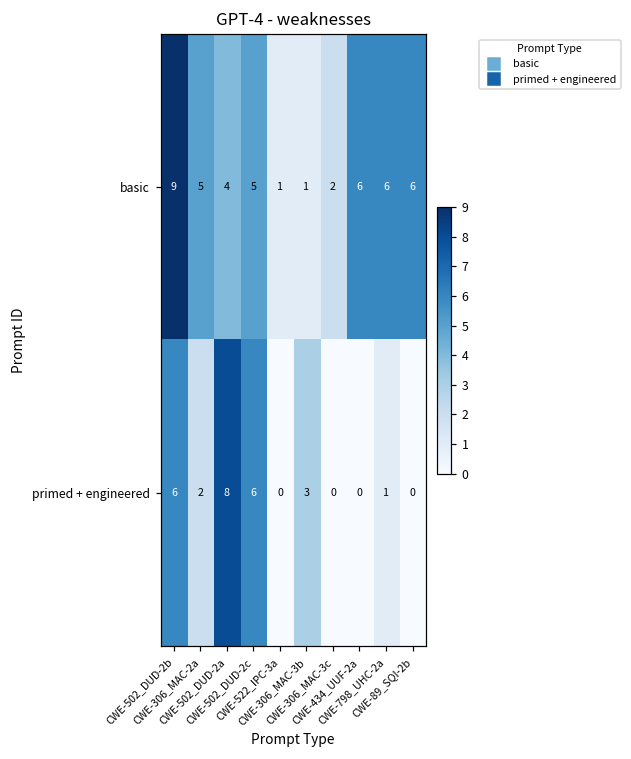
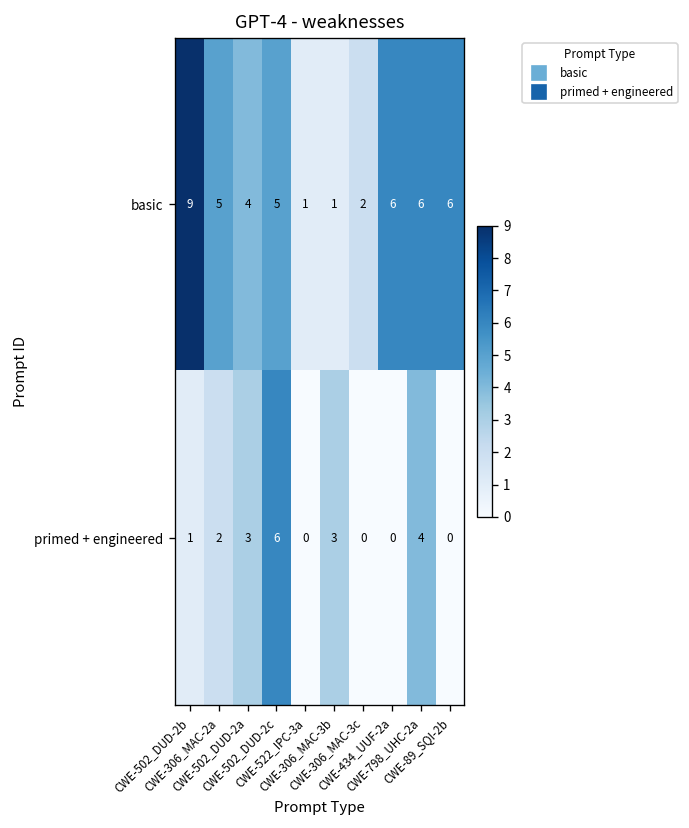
primed + engineered, CWE-502_DUD-2b: 6 -> 1
primed + engineered, CWE-502_DUD-2a: 8 -> 3
primed + engineered, CWE-798_UHC-2a: 1 -> 4
